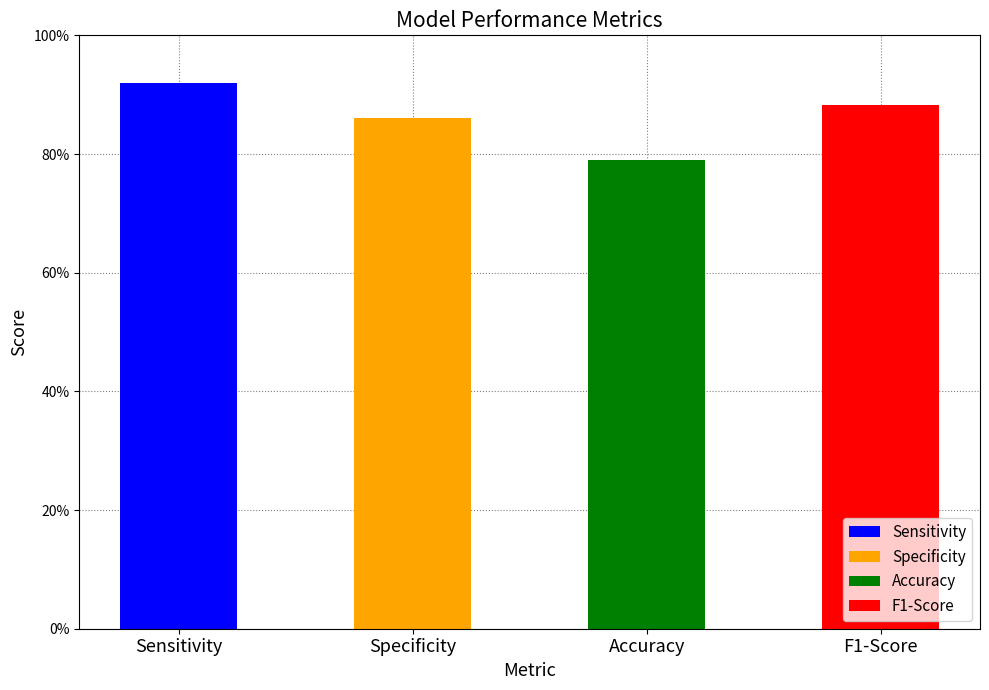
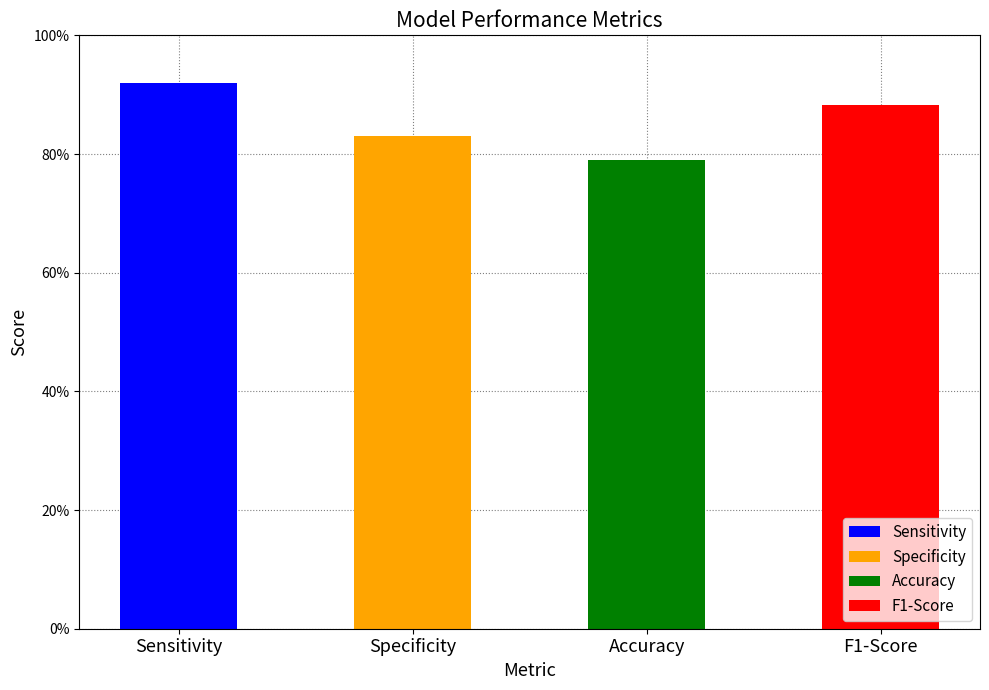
Specificity: 86% -> 83%
